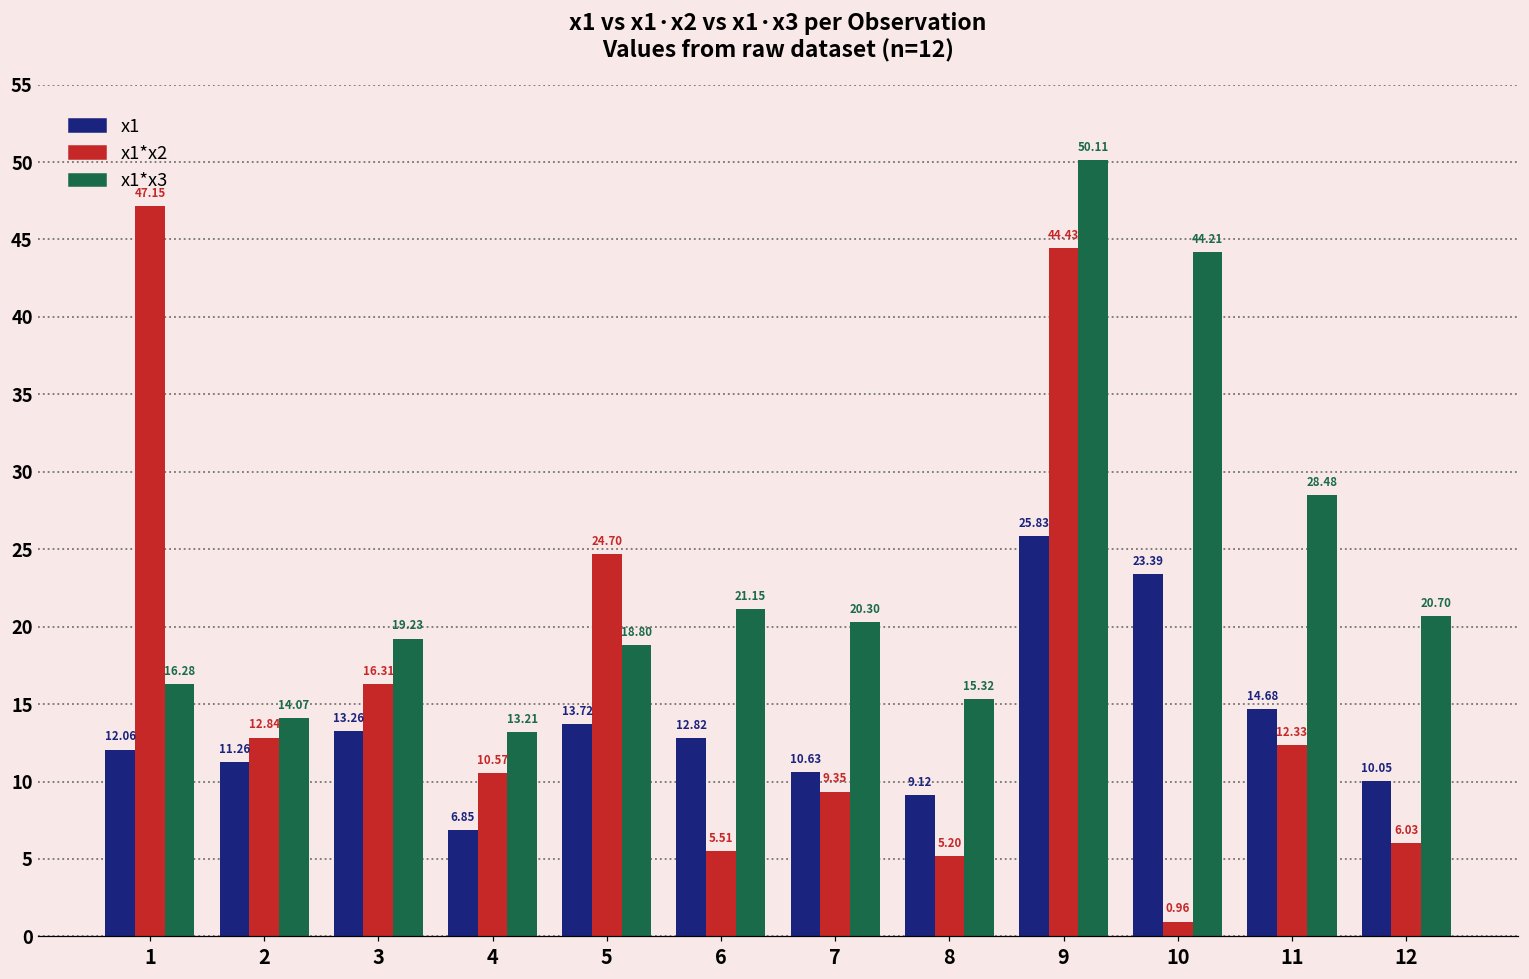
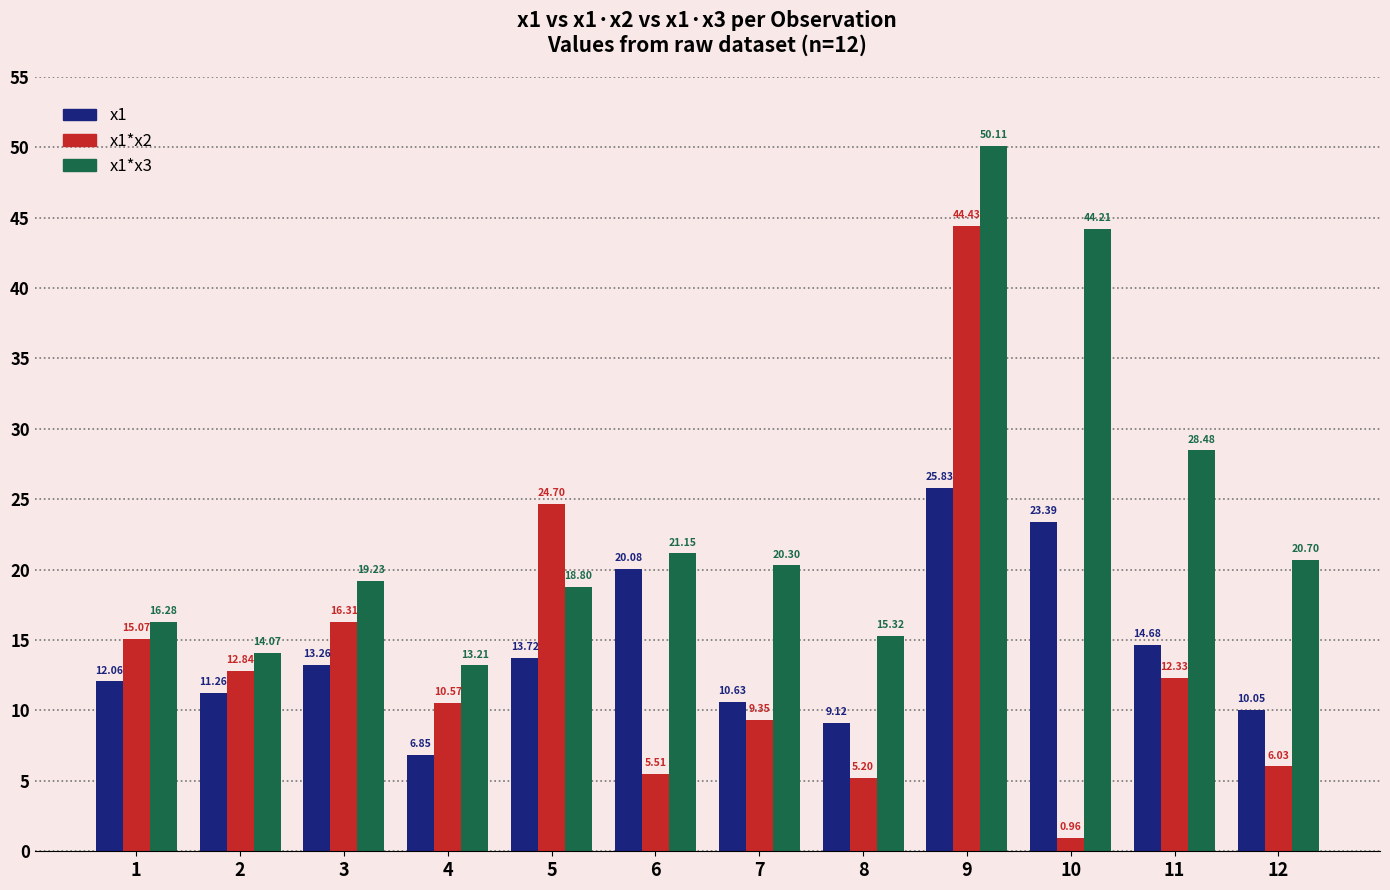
x1*x2, 1: 47.15 -> 15.07
x1, 6: 12.82 -> 20.08
